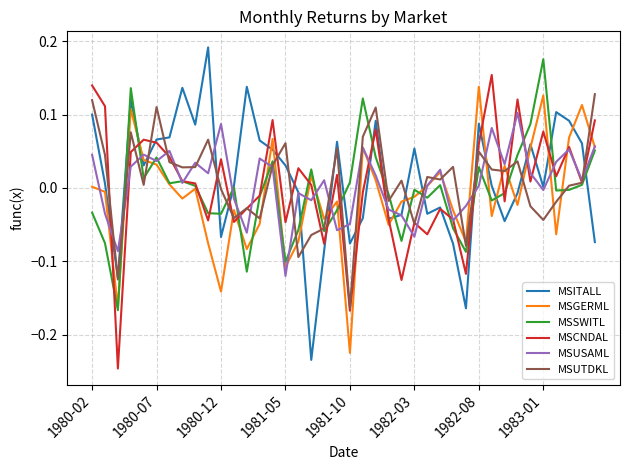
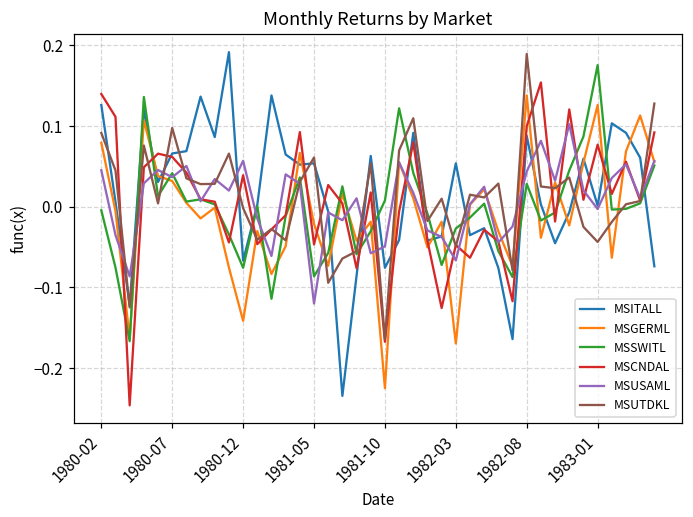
MSITALL, 1980-02: 0.10 -> 0.13
MSGERML, 1980-02: 0.00 -> 0.08
MSSWITL, 1980-02: -0.03 -> 0.00
MSUTDKL, 1980-02: 0.12 -> 0.09
MSUTDKL, 1980-07: 0.11 -> 0.10
MSSWITL, 1980-12: -0.04 -> -0.08
MSUSAML, 1980-12: 0.09 -> 0.06
MSITALL, 1981-05: 0.03 -> 0.05
MSGERML, 1981-05: -0.11 -> -0.02
MSSWITL, 1981-05: -0.10 -> -0.09
MSGERML, 1982-03: -0.01 -> -0.17
MSSWITL, 1982-03: 0.00 -> -0.03
MSCNDAL, 1982-08: 0.06 -> 0.10
MSUSAML, 1982-08: 0.00 -> 0.04
MSUTDKL, 1982-08: 0.05 -> 0.19
